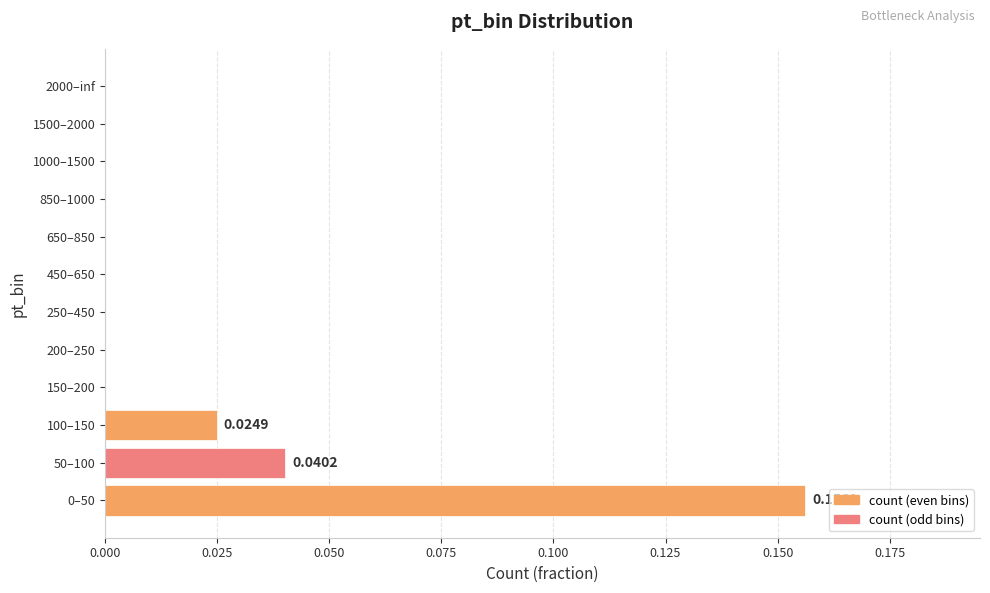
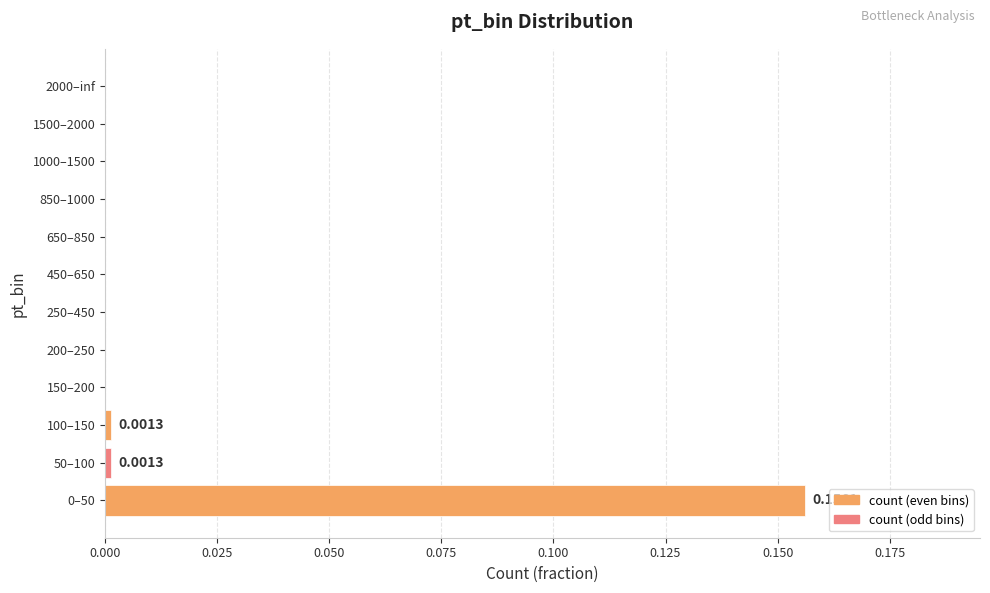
100–150: 0.0249 -> 0.0013
50–100: 0.0402 -> 0.0013
